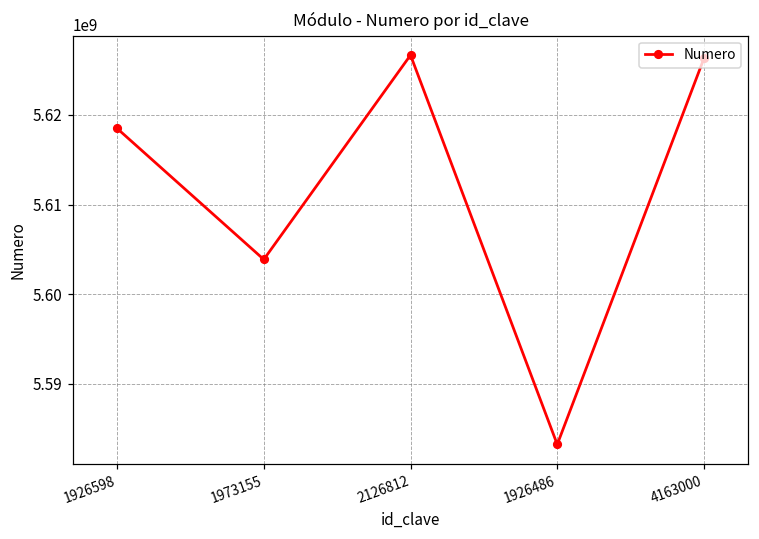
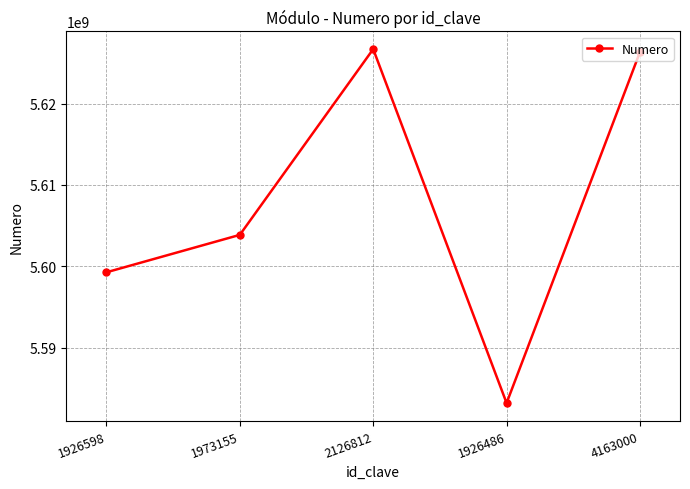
1926598: 5619000000 -> 5599000000
